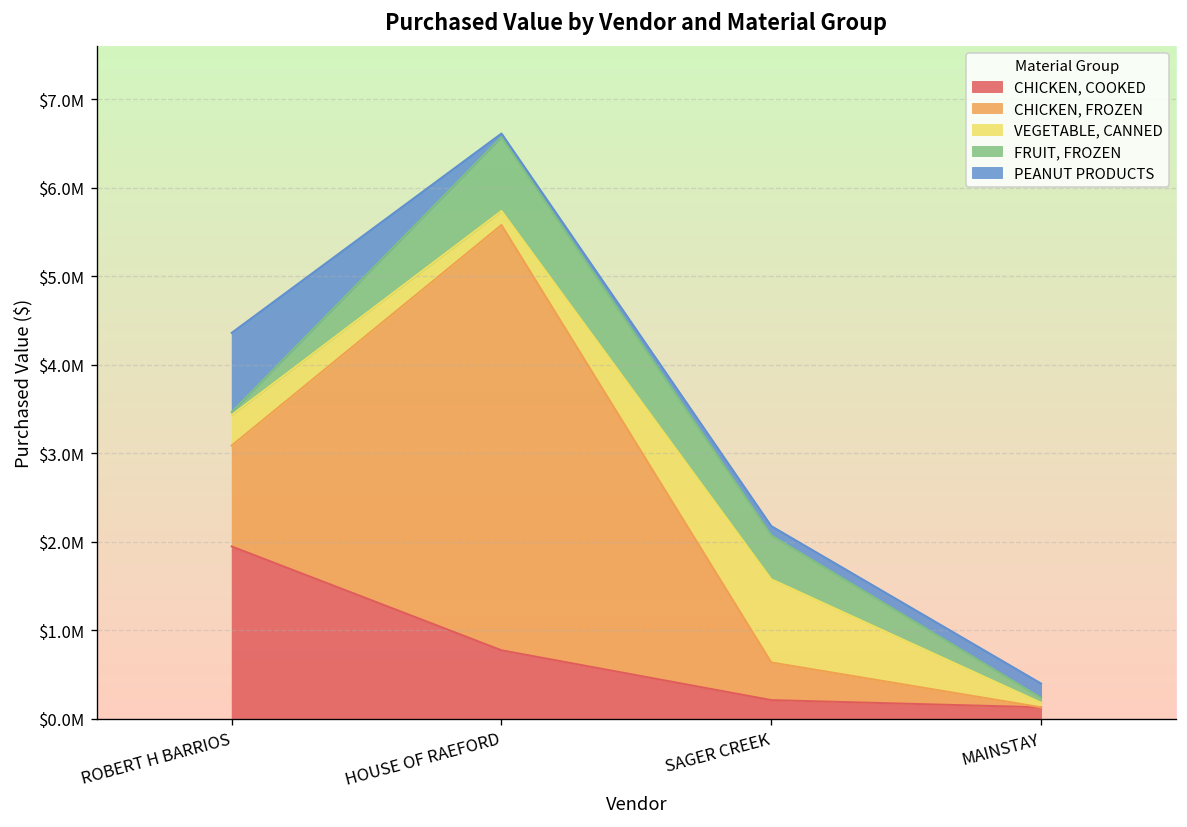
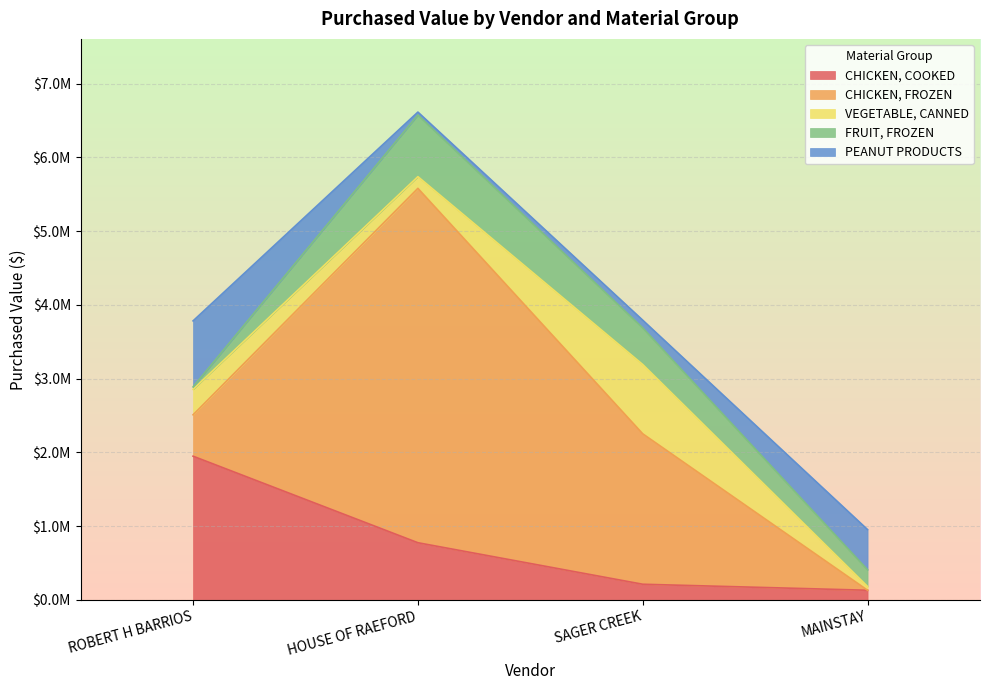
CHICKEN, FROZEN, ROBERT H BARRIOS: $1100000 -> $600000
CHICKEN, FROZEN, SAGER CREEK: $400000 -> $2000000
FRUIT, FROZEN, MAINSTAY: $100000 -> $200000
PEANUT PRODUCTS, MAINSTAY: $200000 -> $500000
